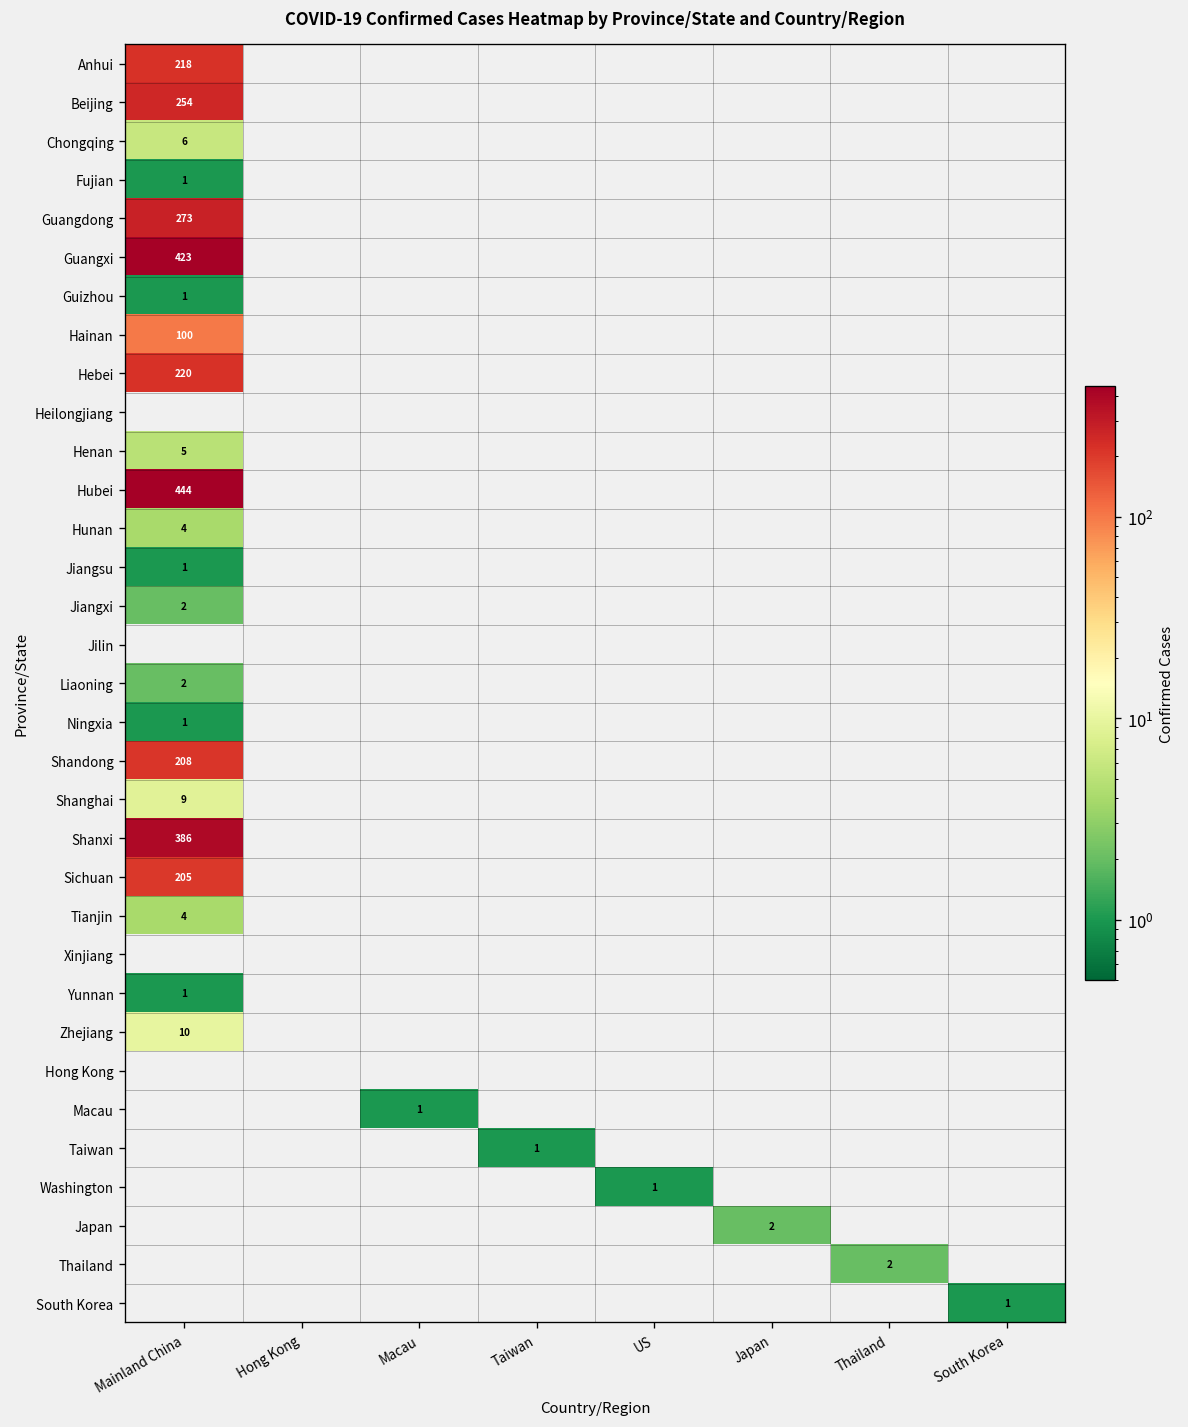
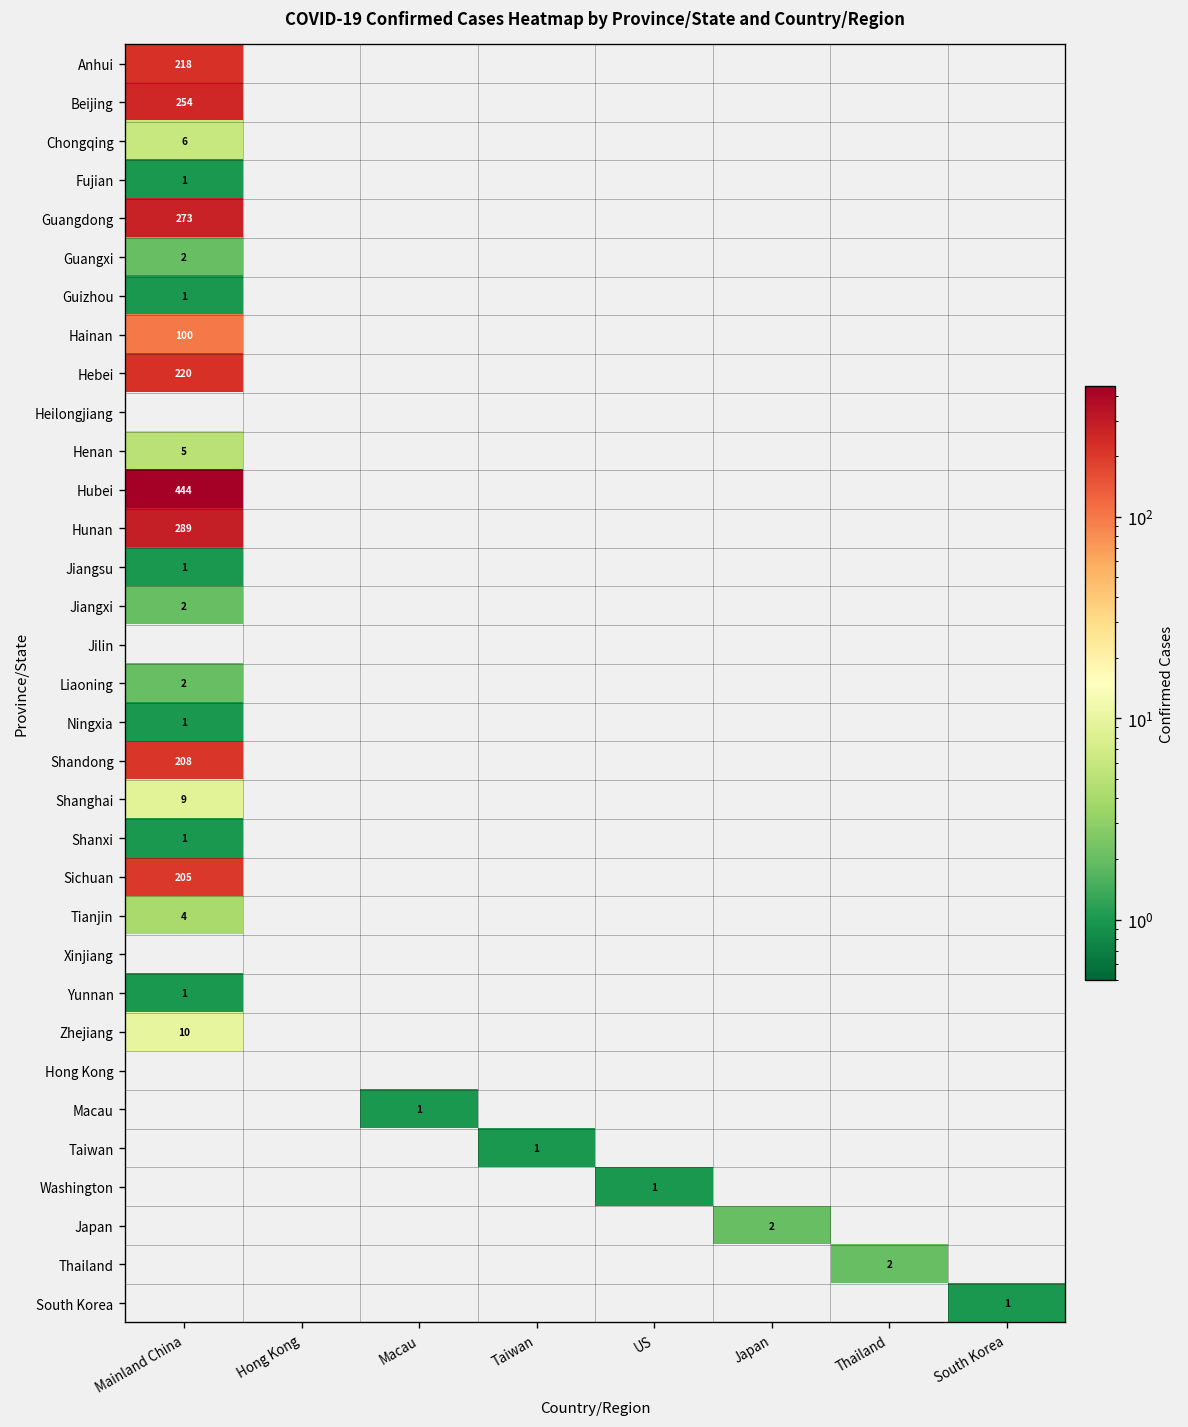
Guangxi, Mainland China: 423 -> 2
Hunan, Mainland China: 4 -> 289
Shanxi, Mainland China: 386 -> 1
